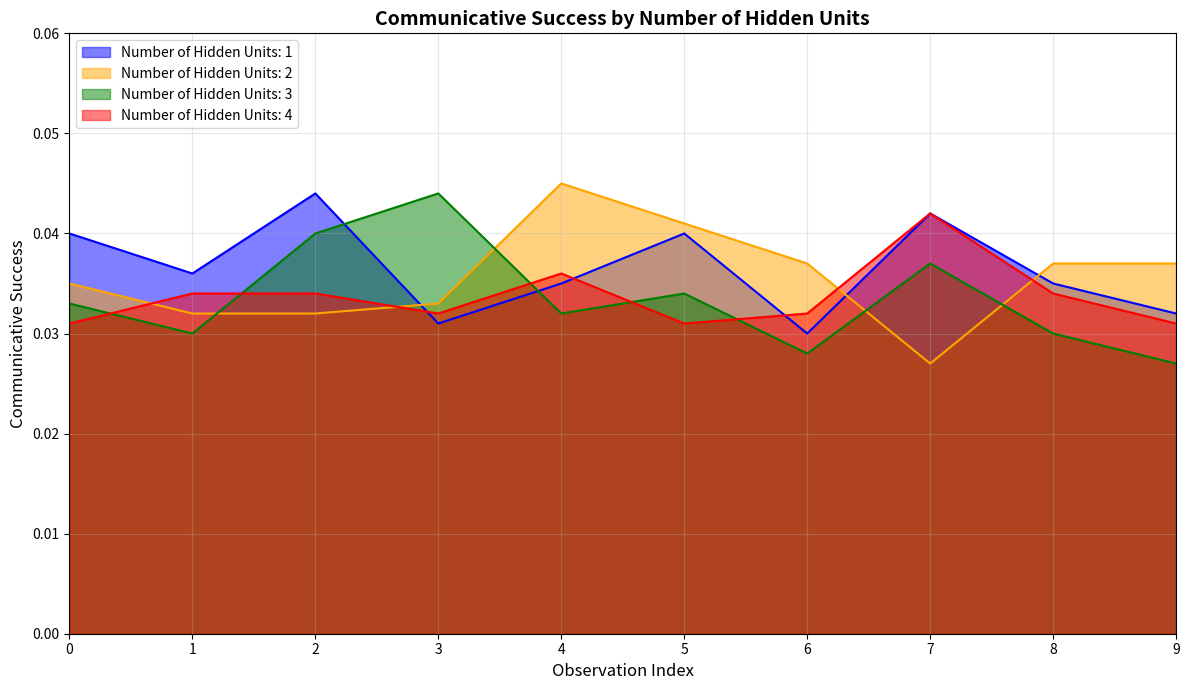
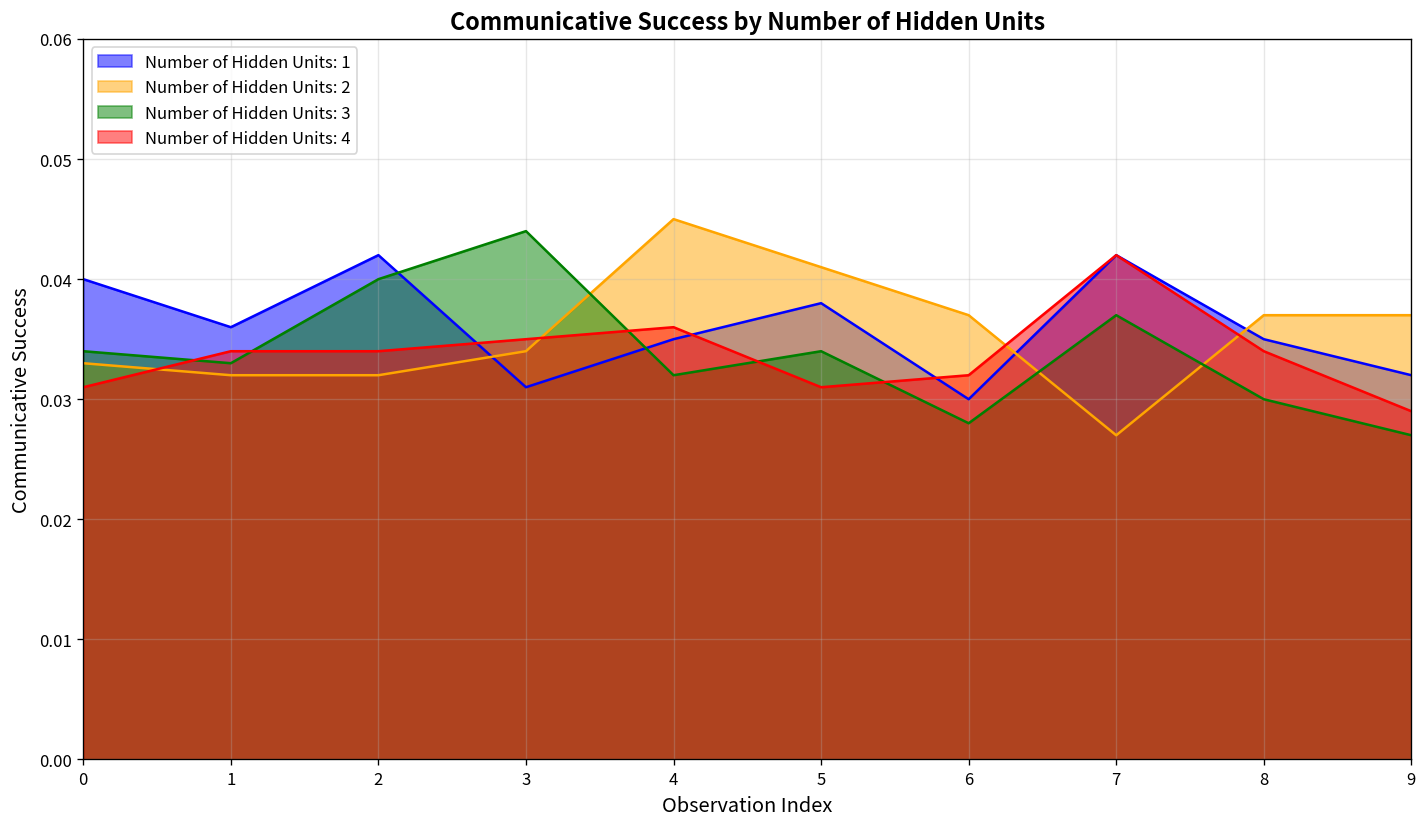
Number of Hidden Units: 2, 0: 0.035 -> 0.033
Number of Hidden Units: 3, 0: 0.033 -> 0.034
Number of Hidden Units: 3, 1: 0.030 -> 0.033
Number of Hidden Units: 1, 2: 0.044 -> 0.042
Number of Hidden Units: 2, 3: 0.033 -> 0.034
Number of Hidden Units: 4, 3: 0.032 -> 0.035
Number of Hidden Units: 1, 5: 0.040 -> 0.038
Number of Hidden Units: 4, 9: 0.031 -> 0.029
